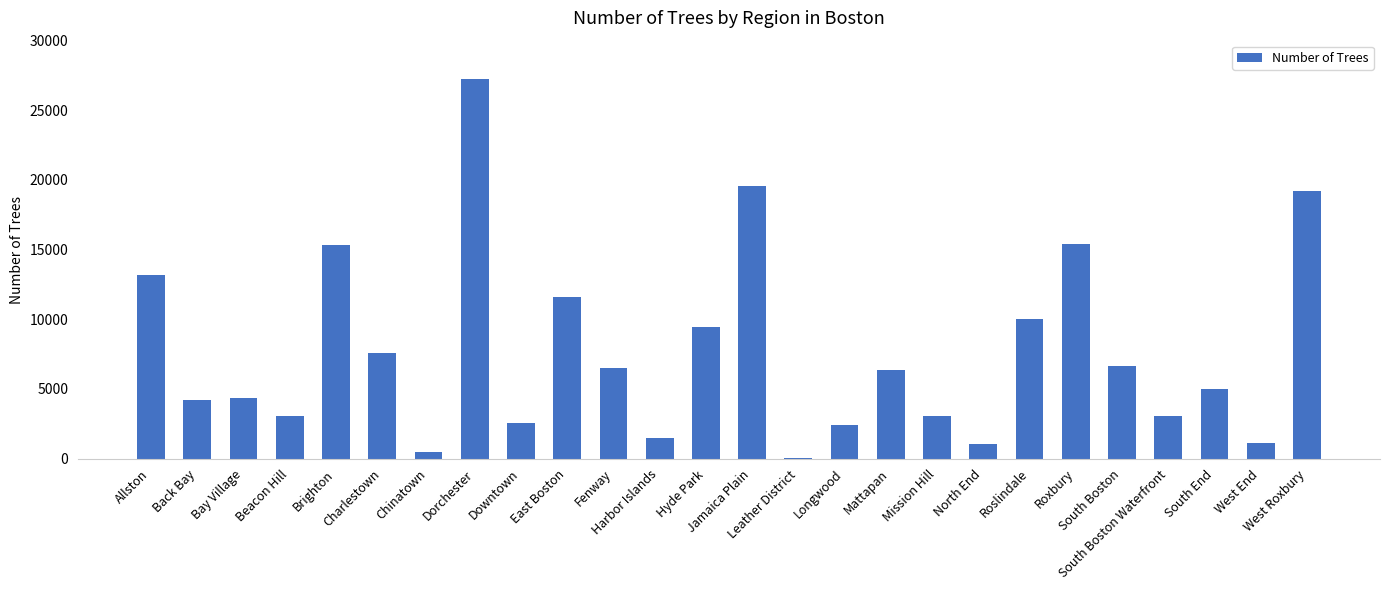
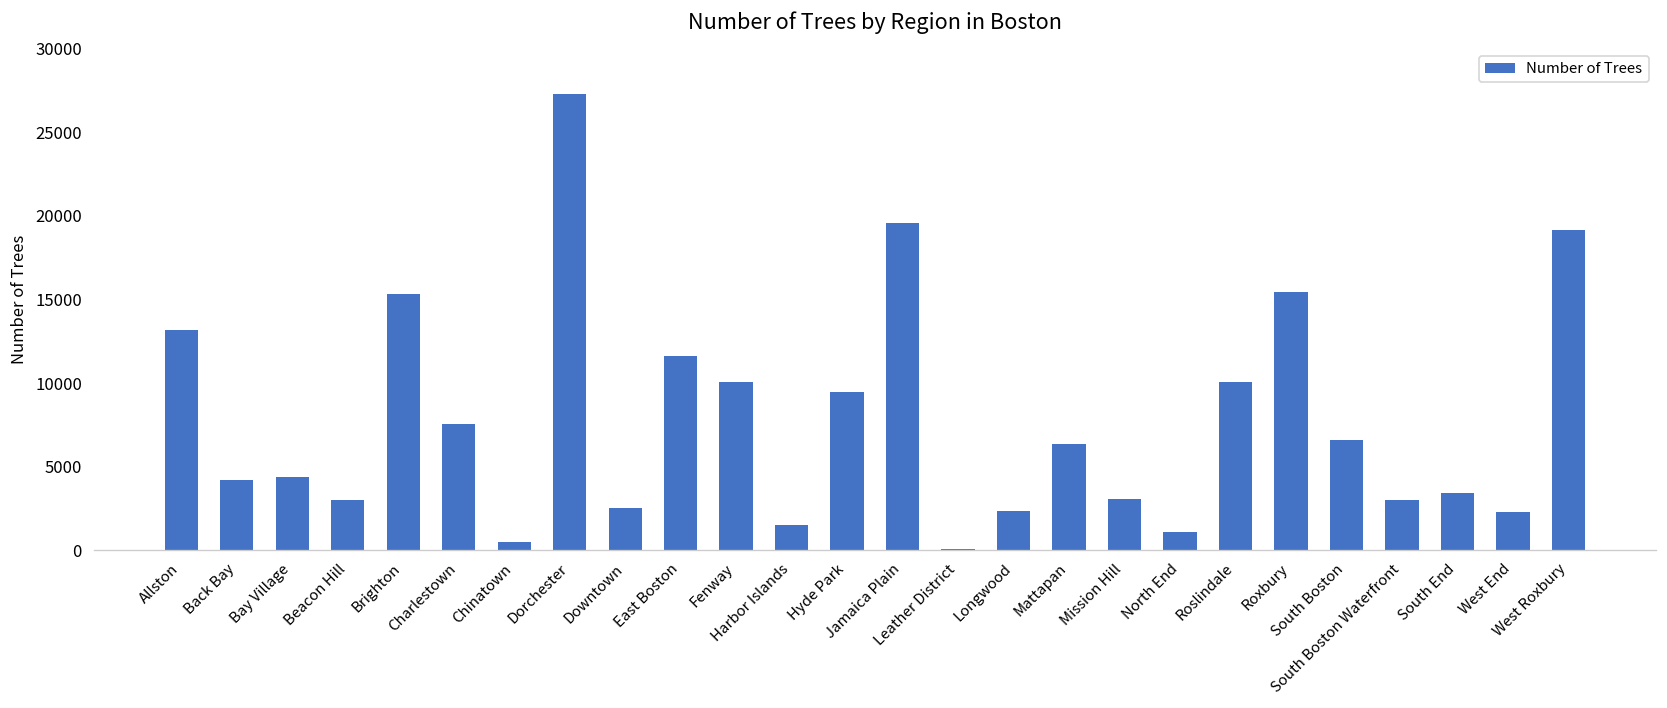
Fenway: 6500 -> 10100
South End: 5000 -> 3400
West End: 1100 -> 2300
